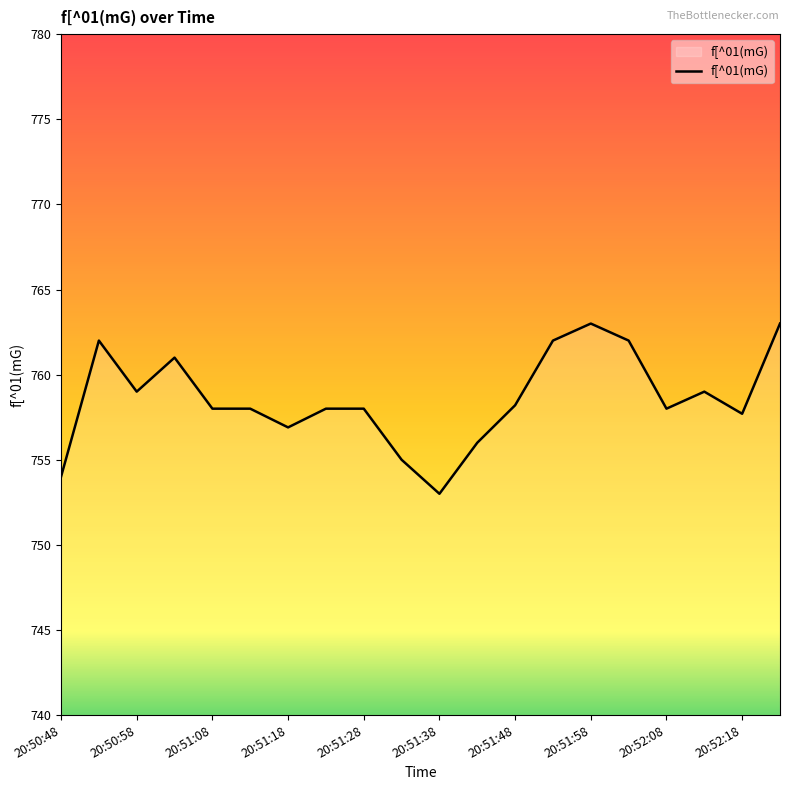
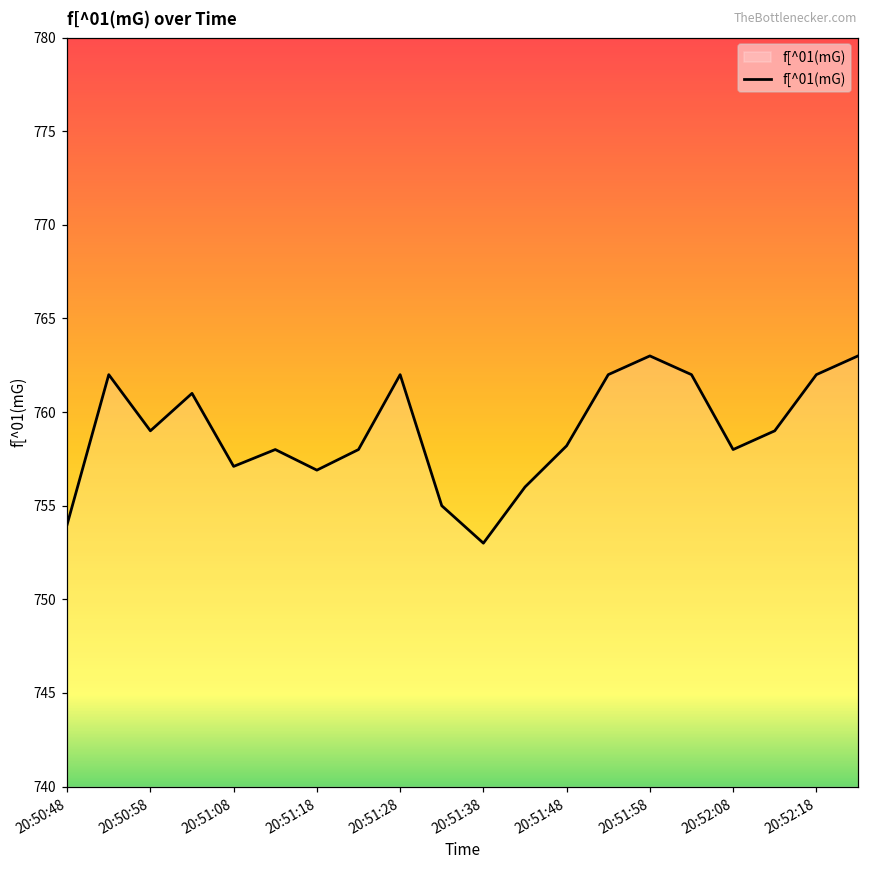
20:51:08: 758.0 -> 757.1
20:51:28: 758 -> 762
20:52:18: 757.7 -> 762.0
